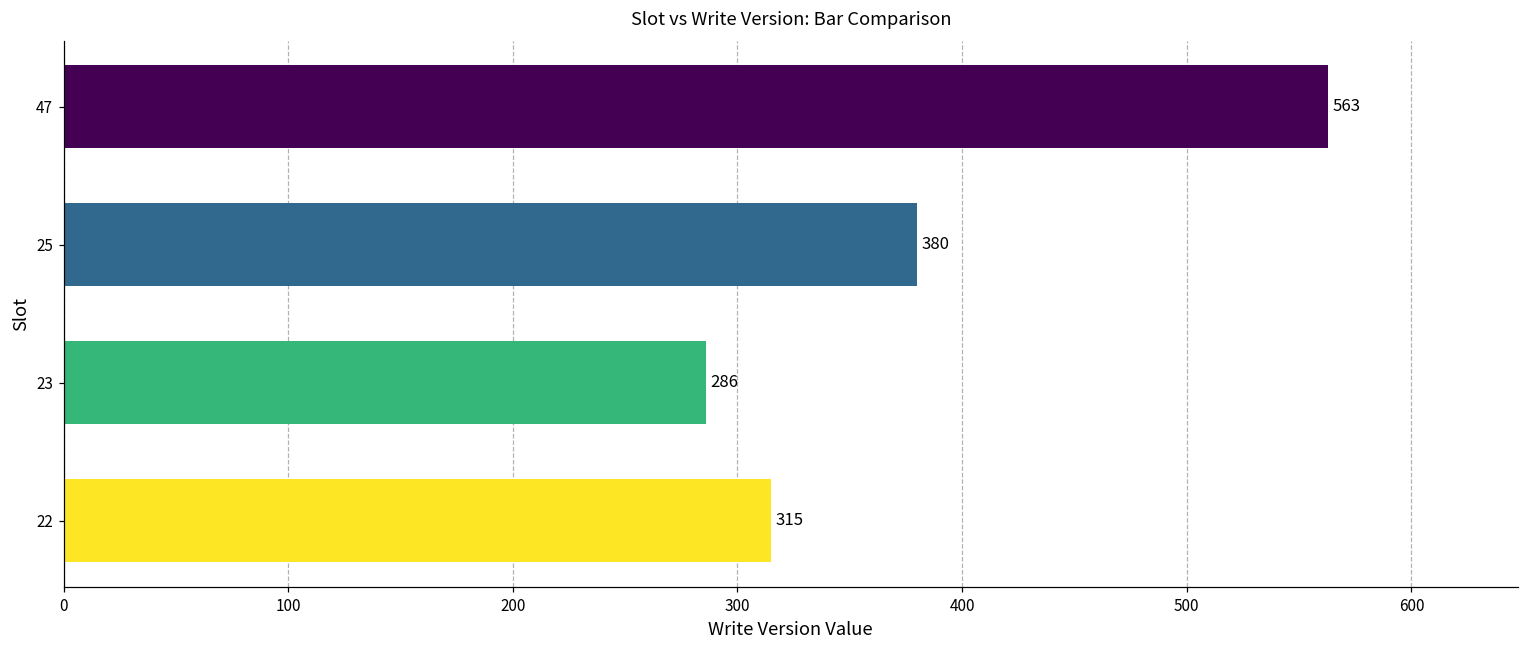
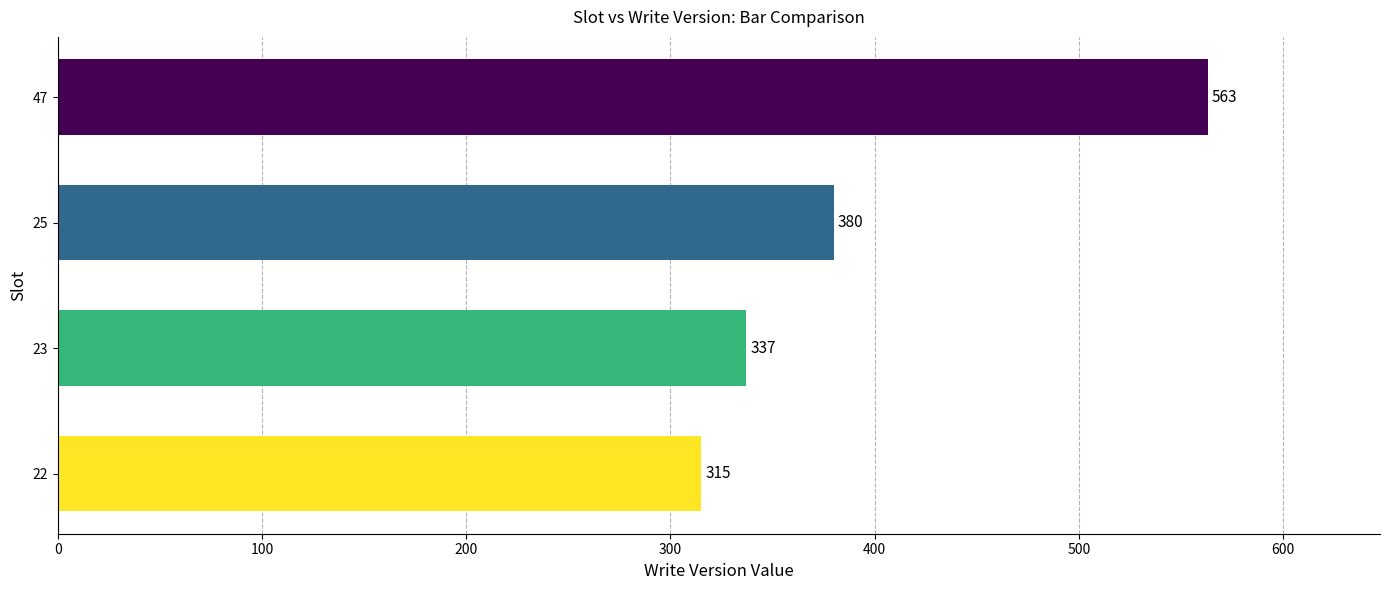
23: 286 -> 337
